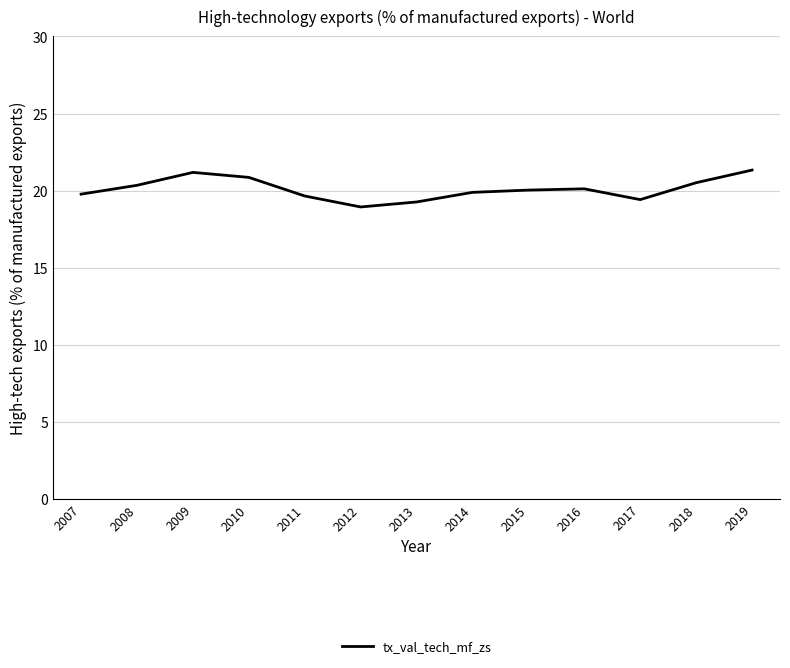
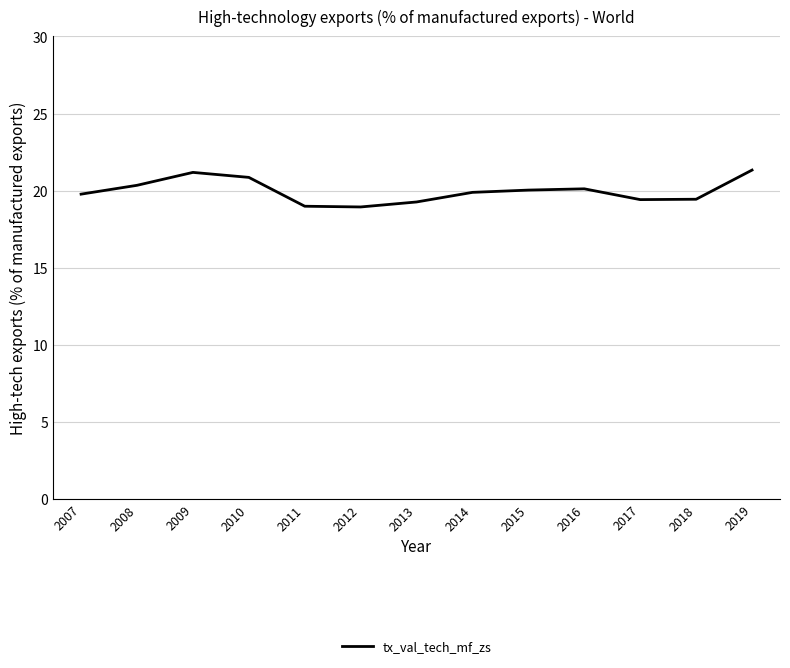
2011: 19.7 -> 19.0
2018: 20.5 -> 19.4
